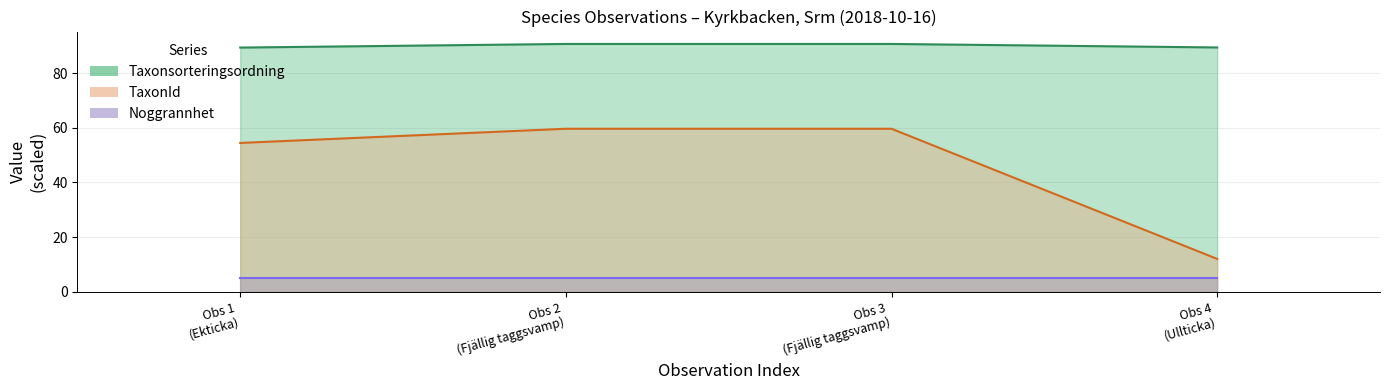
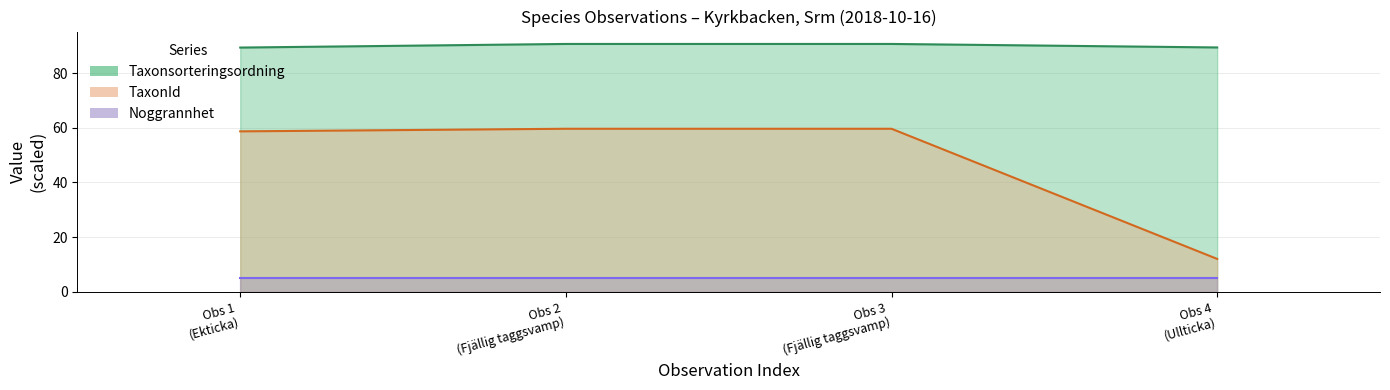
TaxonId, Obs 1 (Ekticka): 54 -> 59
